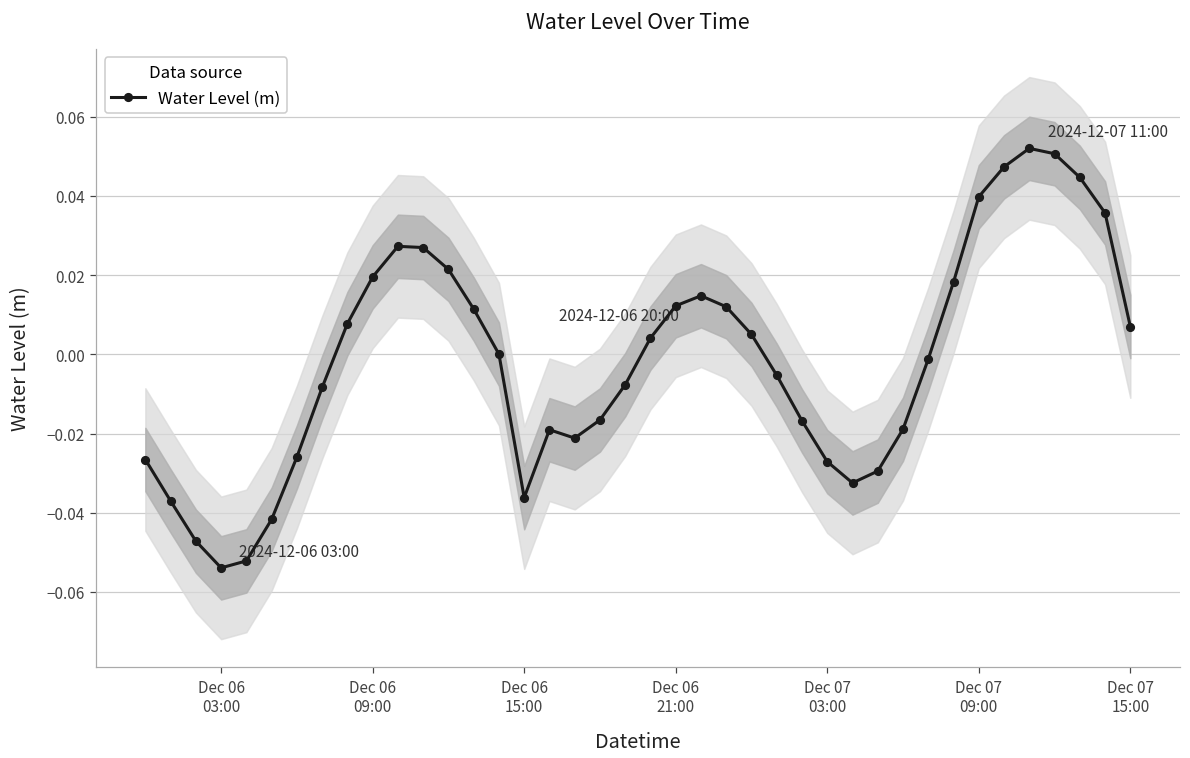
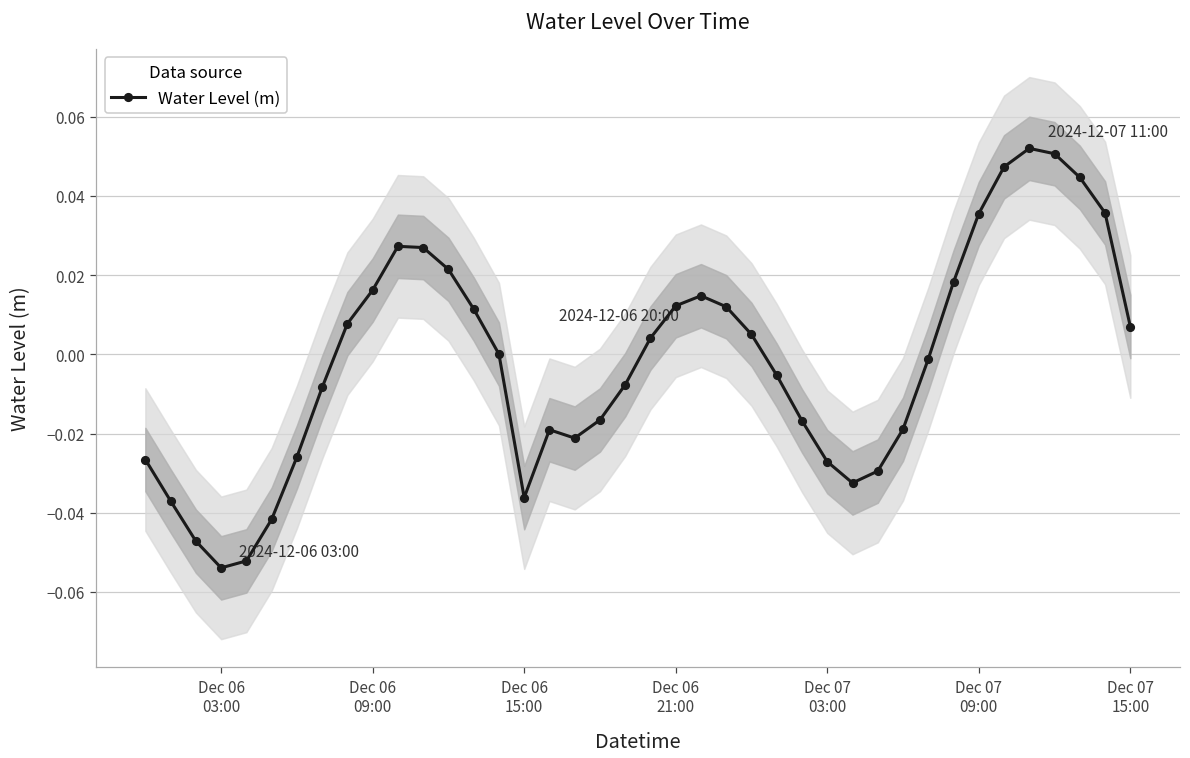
Water Level (m), Dec 06 09:00: 0.020 -> 0.016
Water Level (m), Dec 07 09:00: 0.040 -> 0.036
